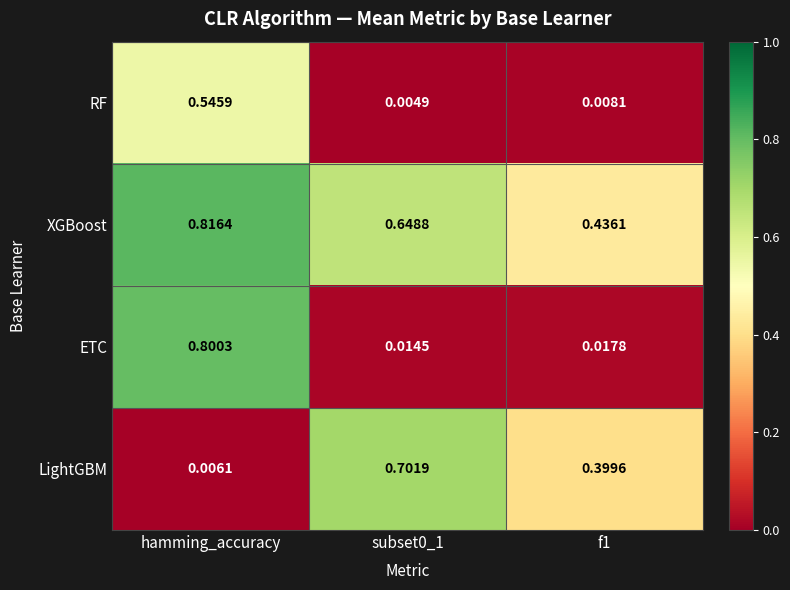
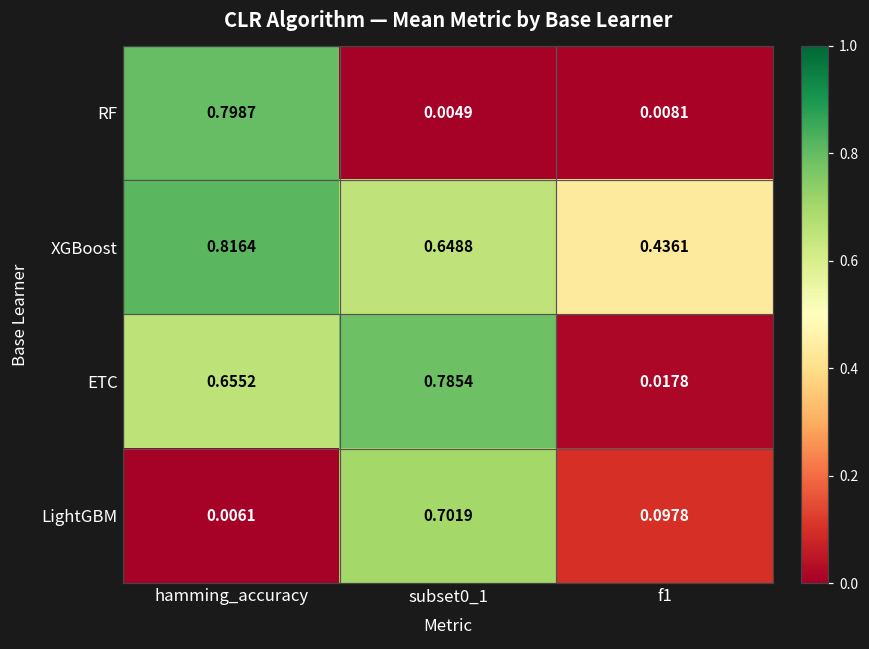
RF, hamming_accuracy: 0.5459 -> 0.7987
ETC, hamming_accuracy: 0.8003 -> 0.6552
ETC, subset0_1: 0.0145 -> 0.7854
LightGBM, f1: 0.3996 -> 0.0978
